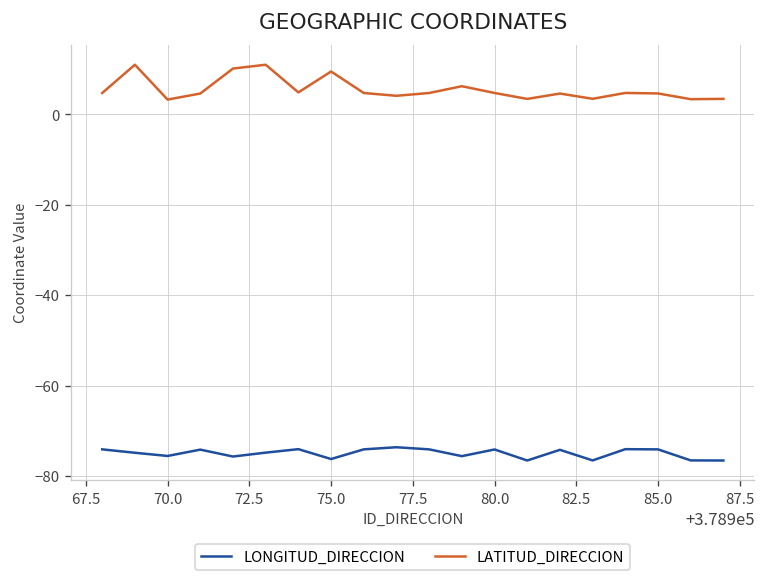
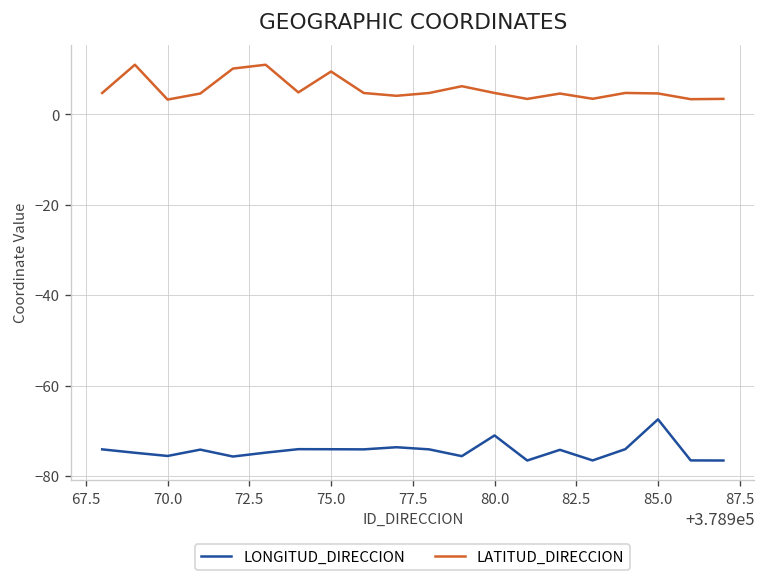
LONGITUD_DIRECCION, 75.0: -76 -> -74
LONGITUD_DIRECCION, 80.0: -74 -> -71
LONGITUD_DIRECCION, 85.0: -74 -> -67
